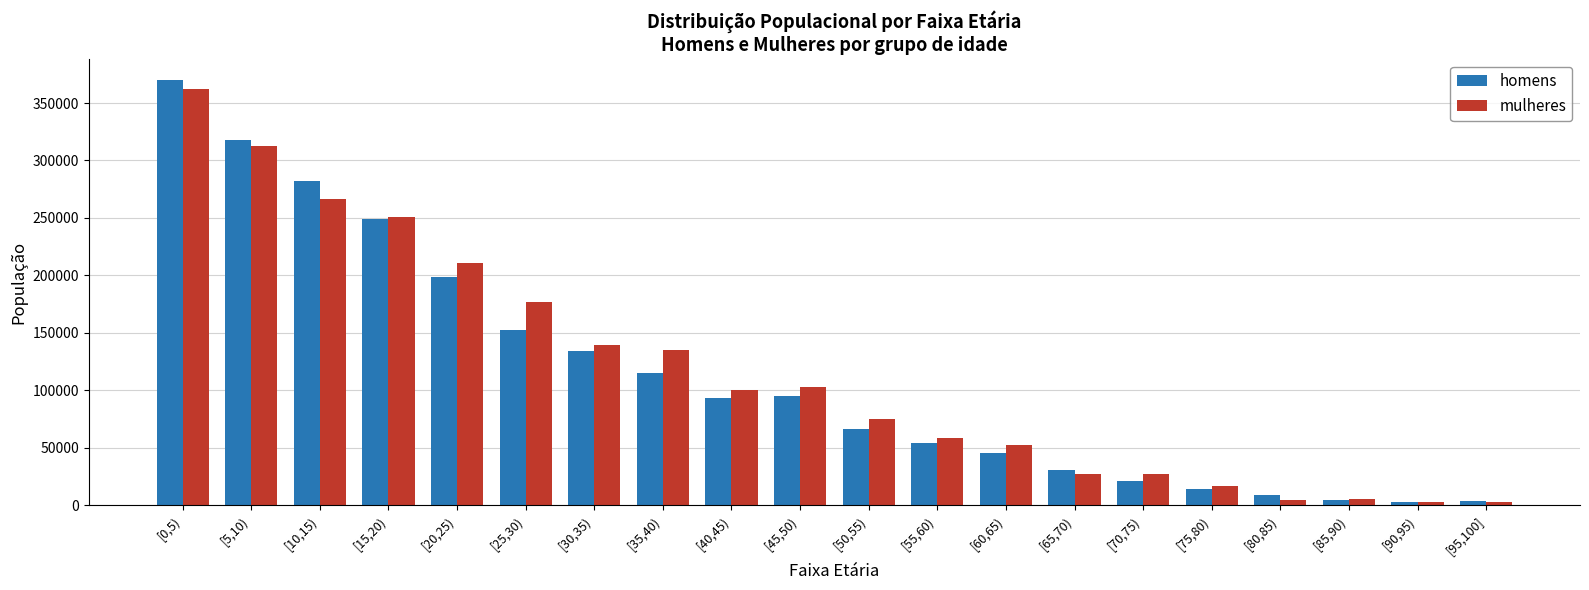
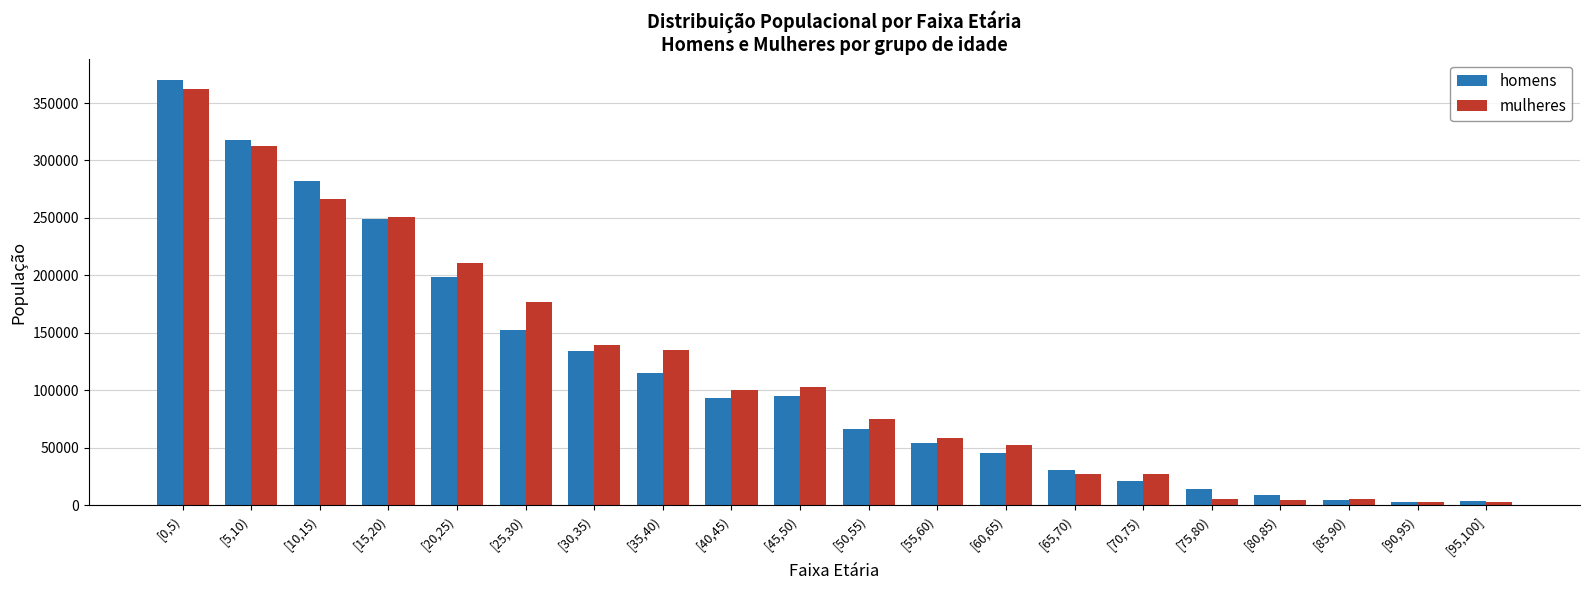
mulheres, [75,80): 17000 -> 5000
